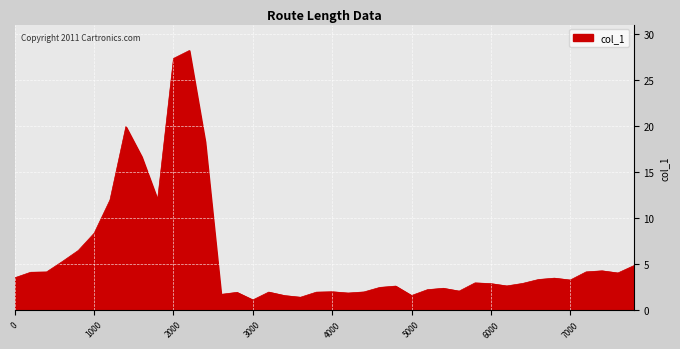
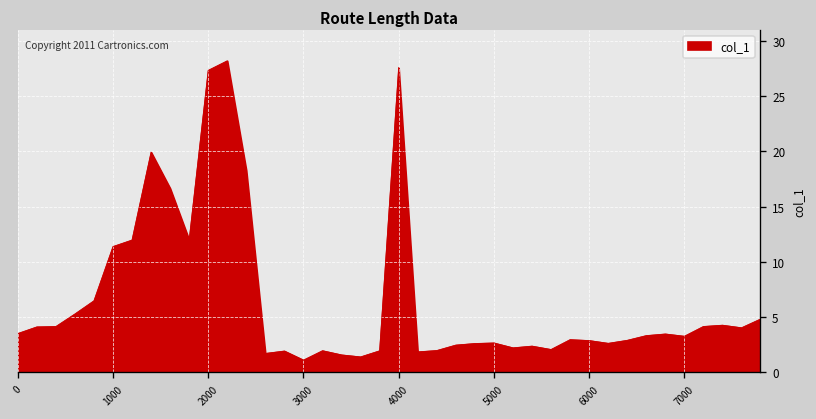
1000: 8 -> 11
4000: 2 -> 28
5000: 2 -> 3
